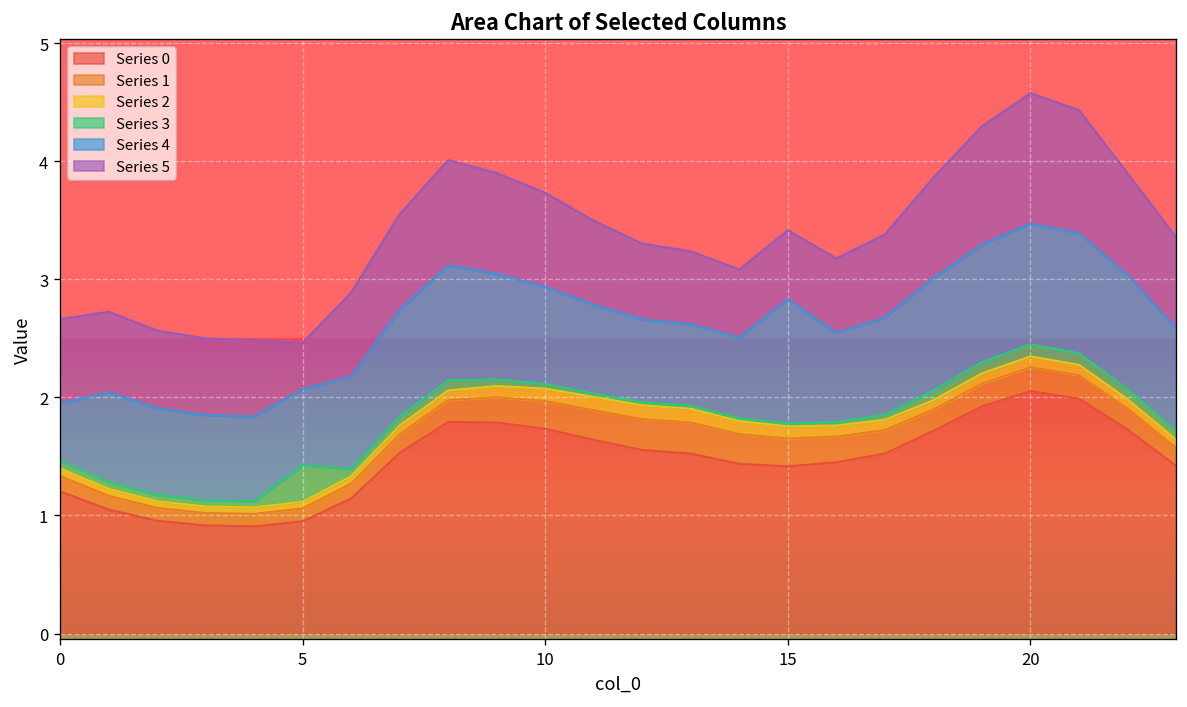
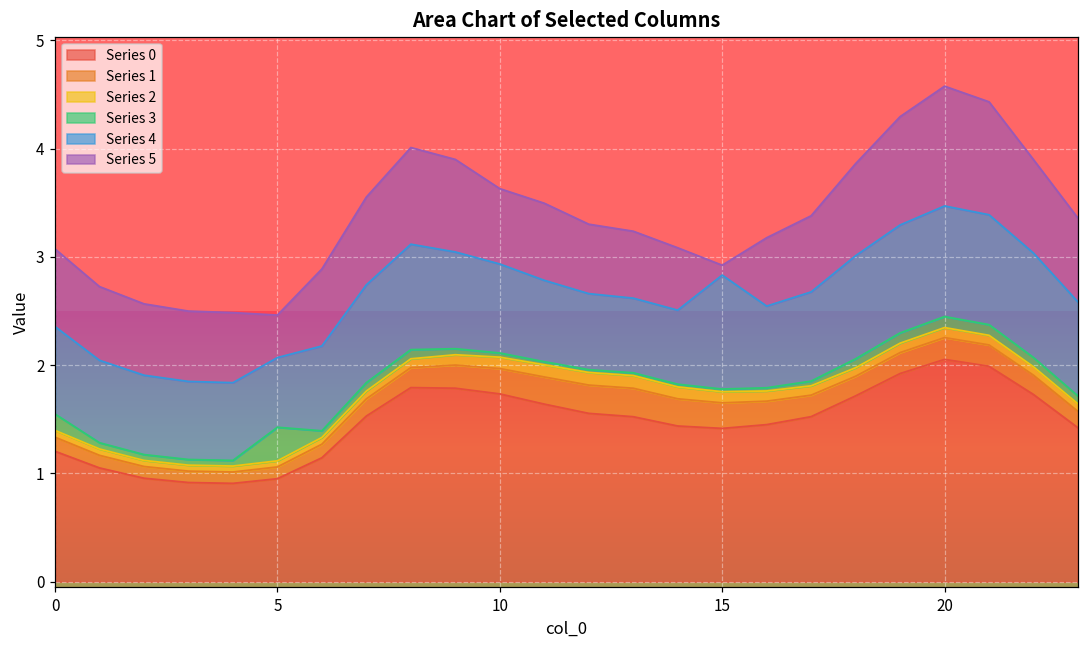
Series 3, 0: 0.1 -> 0.2
Series 4, 0: 0.5 -> 0.8
Series 5, 10: 0.8 -> 0.7
Series 5, 15: 0.6 -> 0.1
